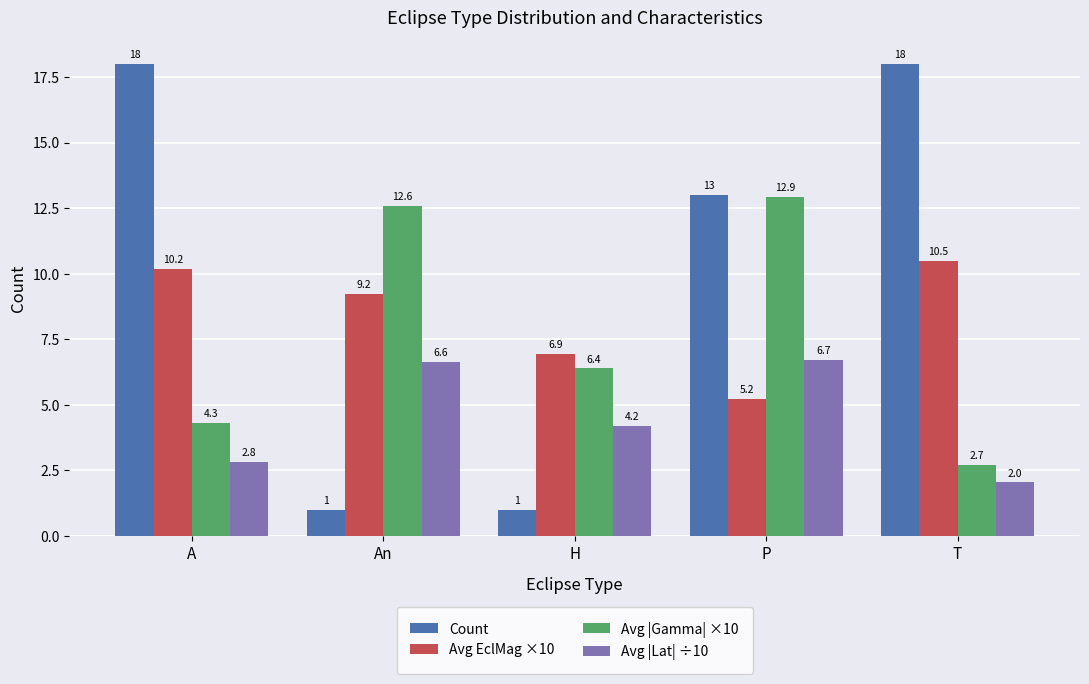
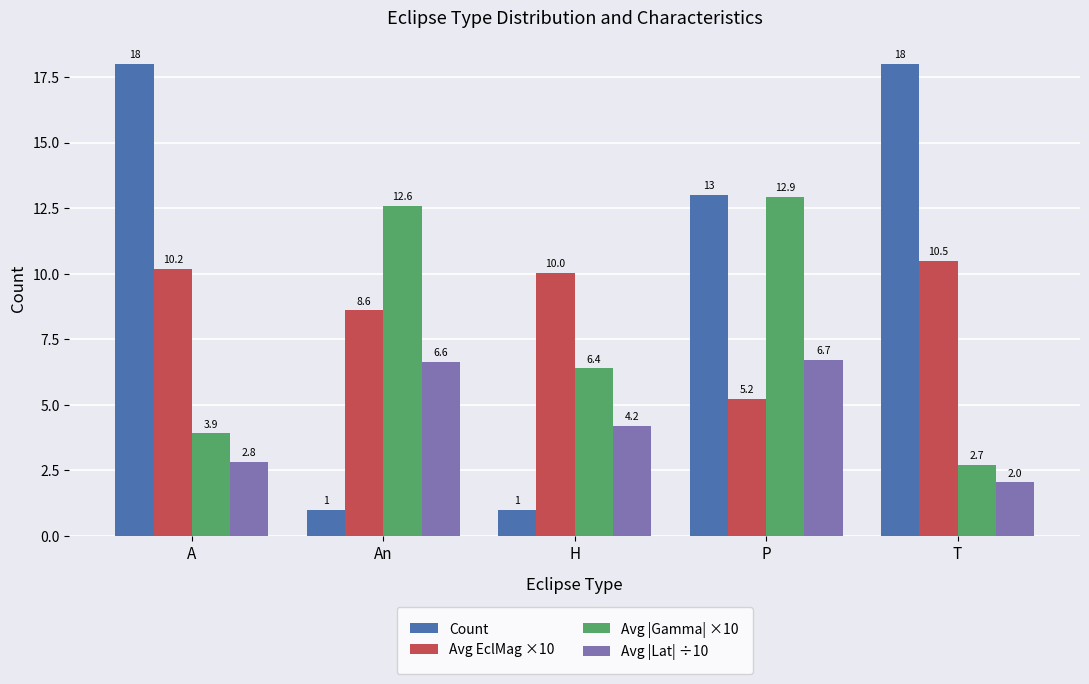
Avg |Gamma| ×10, A: 4.3 -> 3.9
Avg EclMag ×10, An: 9.2 -> 8.6
Avg EclMag ×10, H: 6.9 -> 10.0
